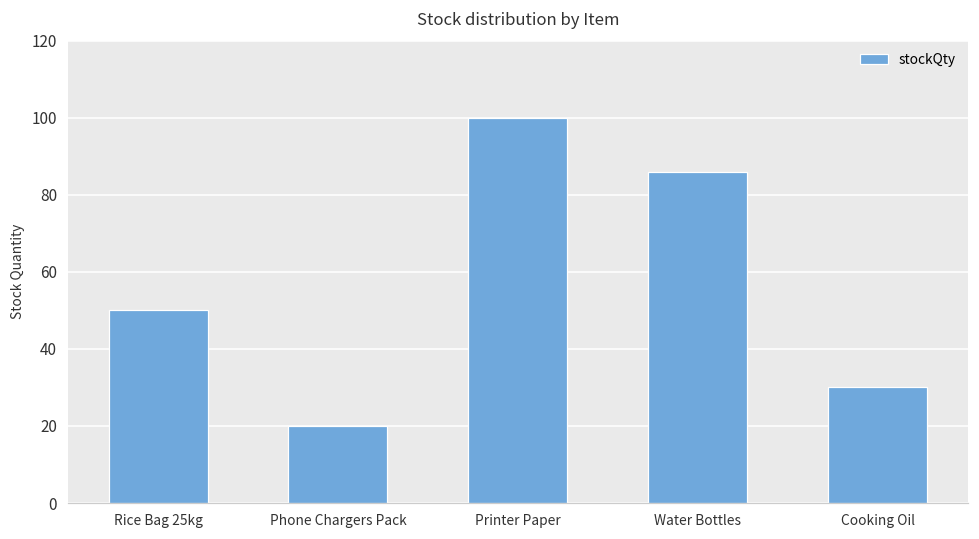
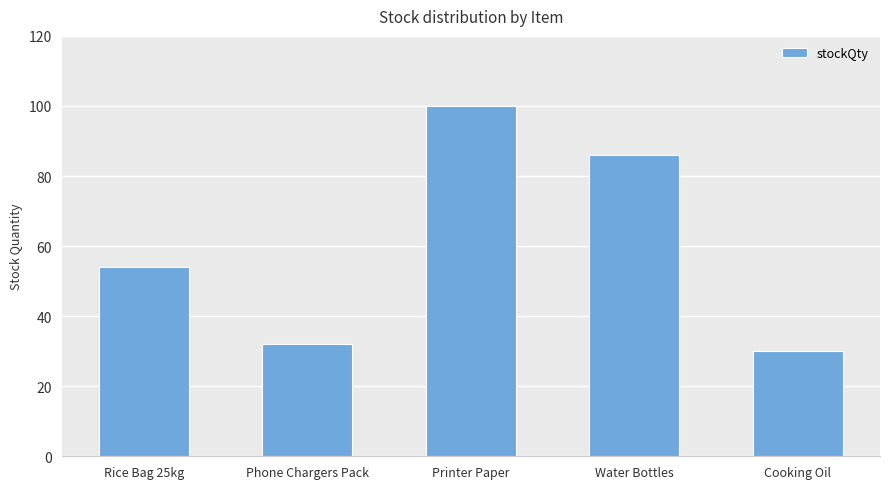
Rice Bag 25kg: 50 -> 54
Phone Chargers Pack: 20 -> 32
